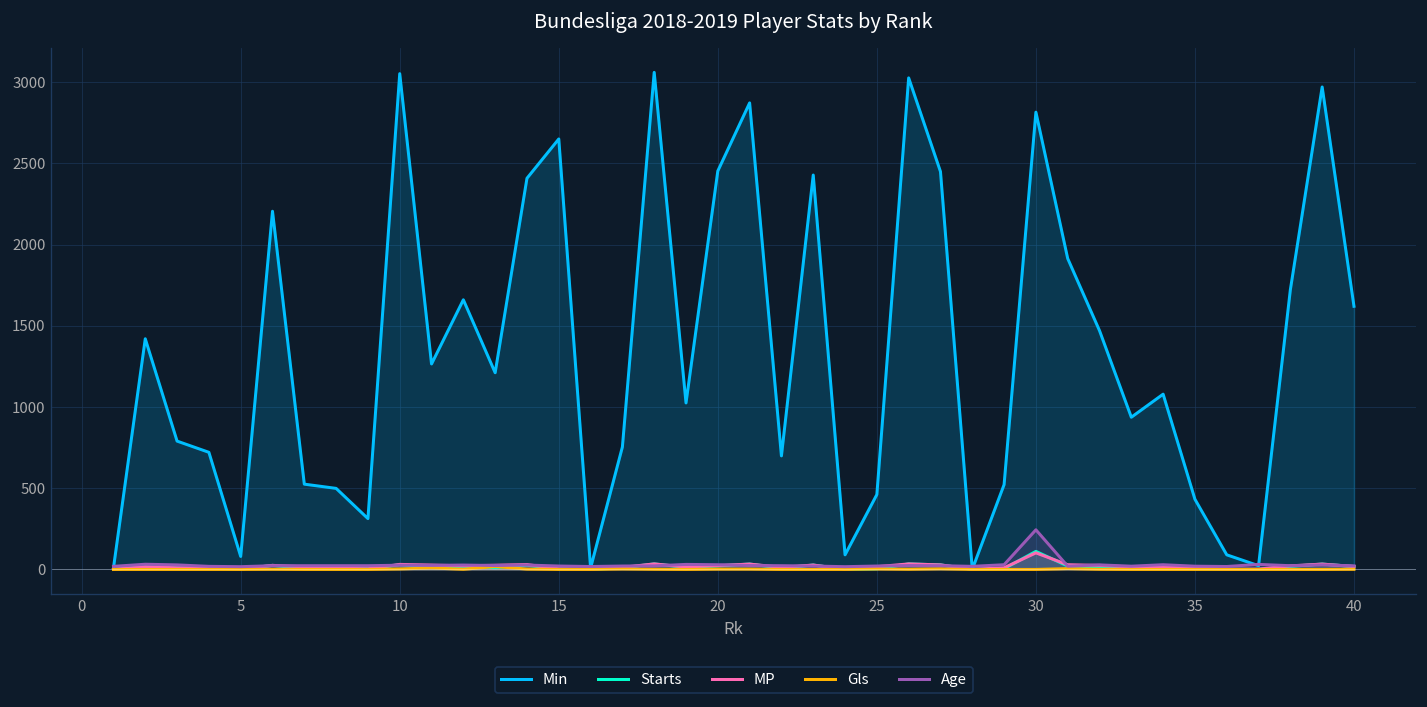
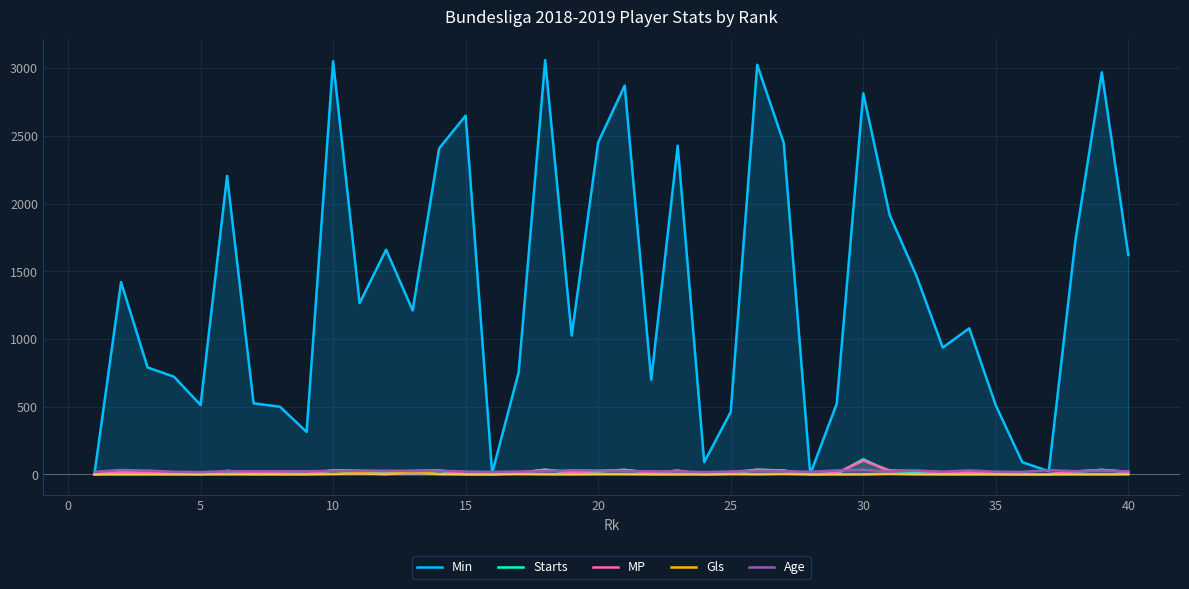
Min, 5: 80 -> 510
Age, 30: 240 -> 30
Min, 35: 430 -> 510
